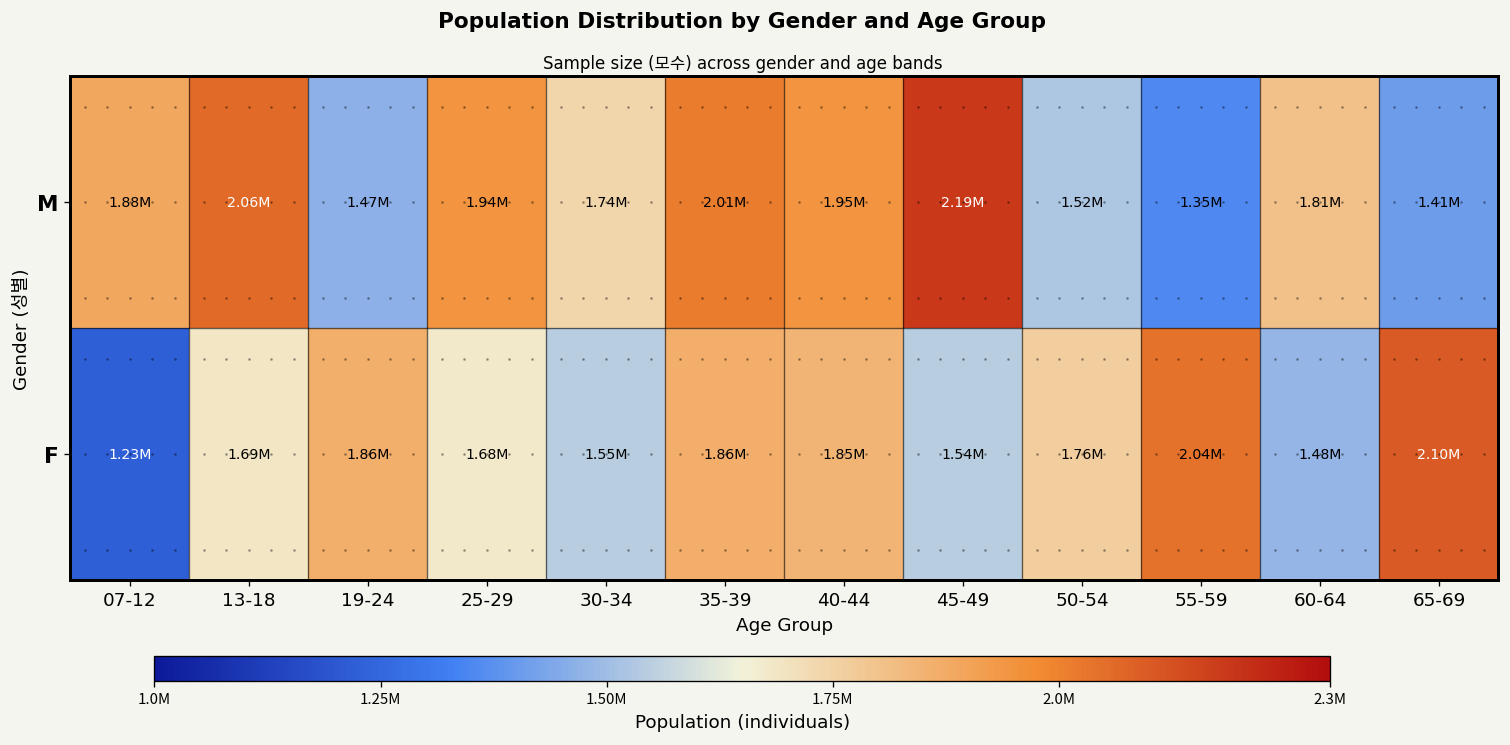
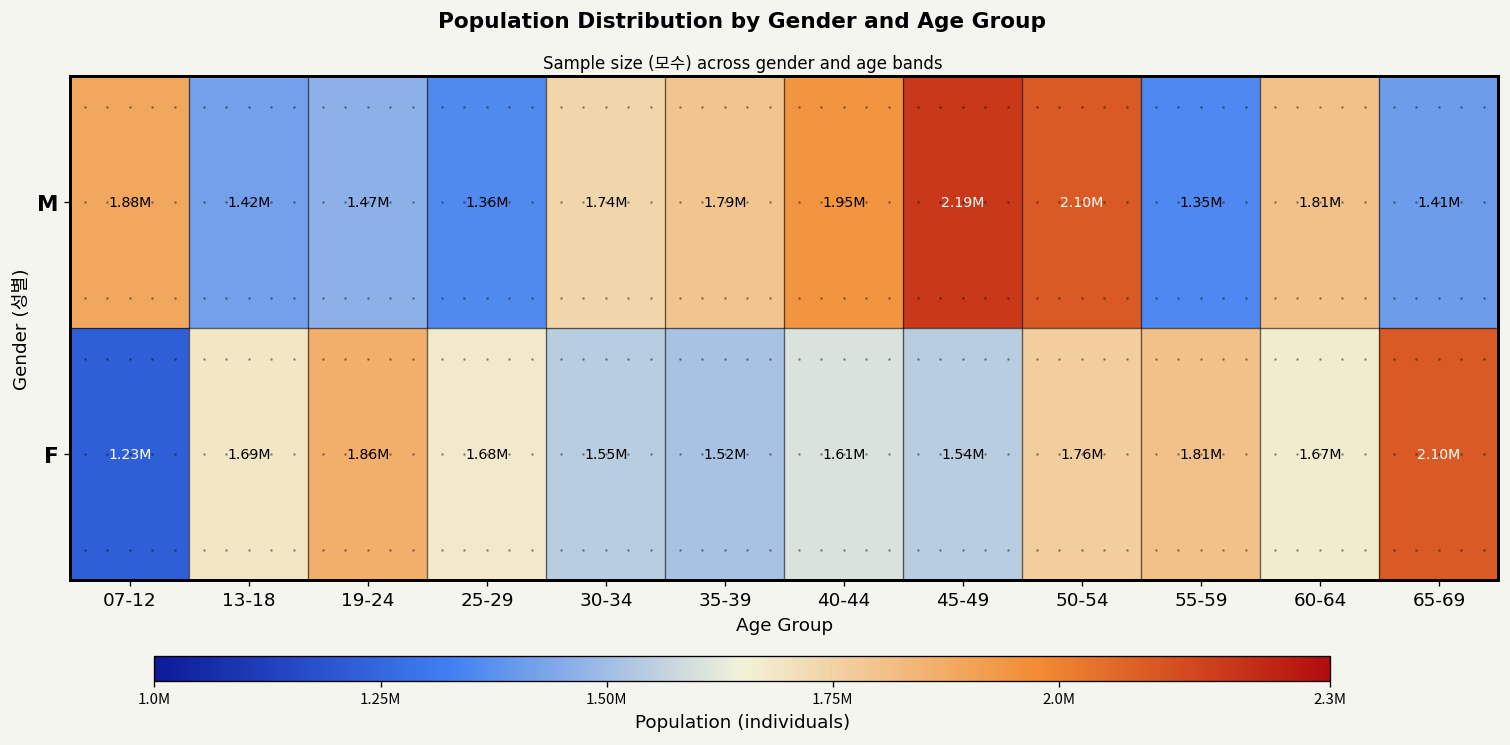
M, 13-18: 2.06M -> 1.42M
M, 25-29: 1.94M -> 1.36M
M, 35-39: 2.01M -> 1.79M
M, 50-54: 1.52M -> 2.10M
F, 35-39: 1.86M -> 1.52M
F, 40-44: 1.85M -> 1.61M
F, 55-59: 2.04M -> 1.81M
F, 60-64: 1.48M -> 1.67M
